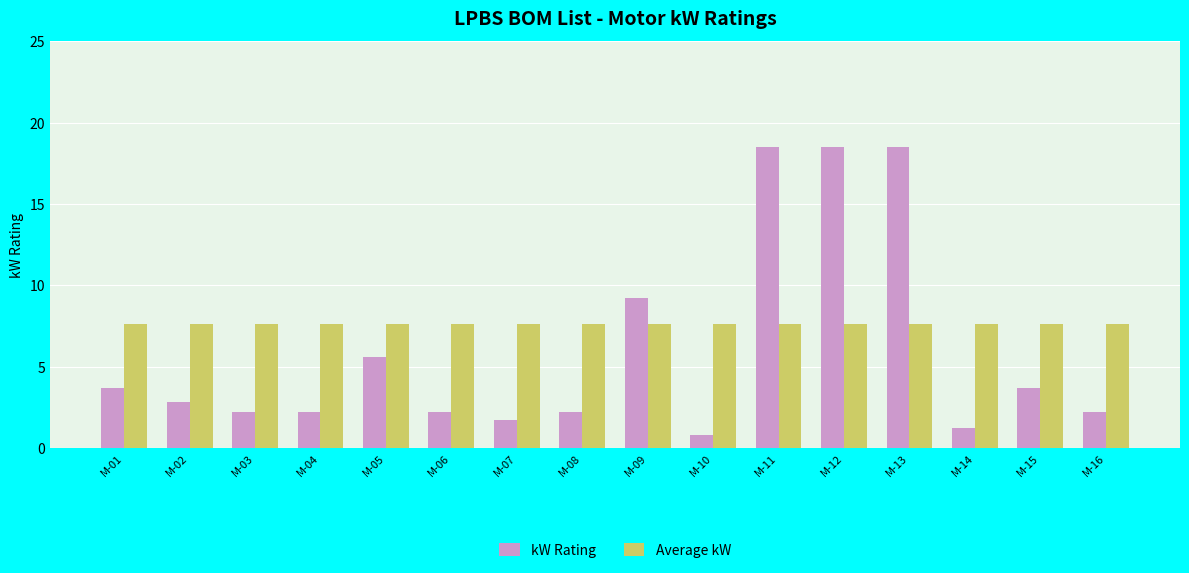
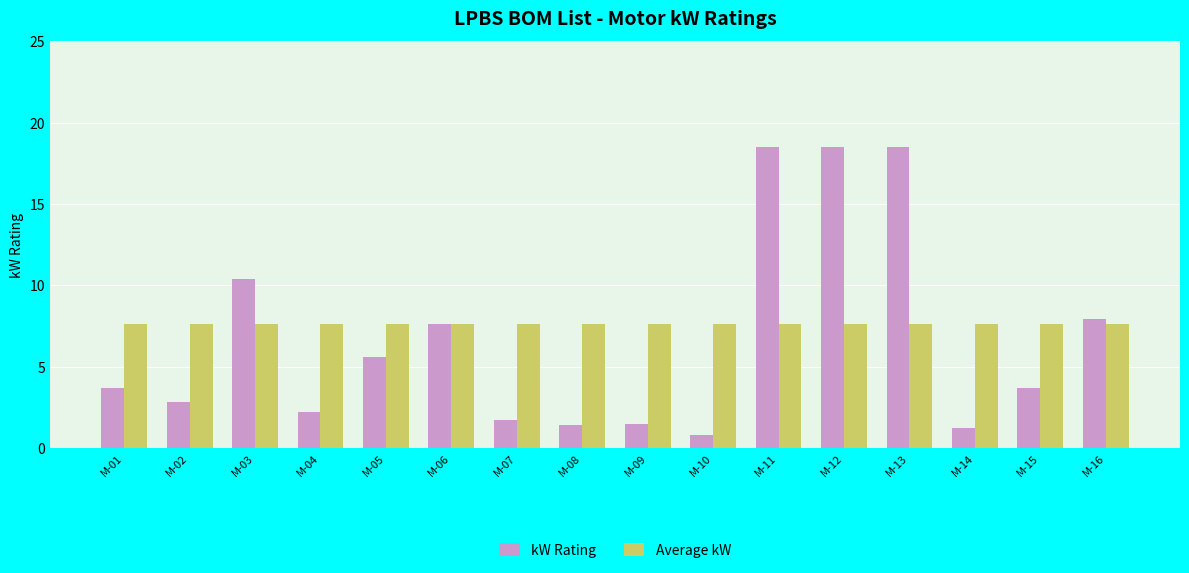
kW Rating, M-03: 2.2 -> 10.4
kW Rating, M-06: 2.2 -> 7.6
kW Rating, M-08: 2.2 -> 1.4
kW Rating, M-09: 9.2 -> 1.5
kW Rating, M-16: 2.2 -> 7.9
